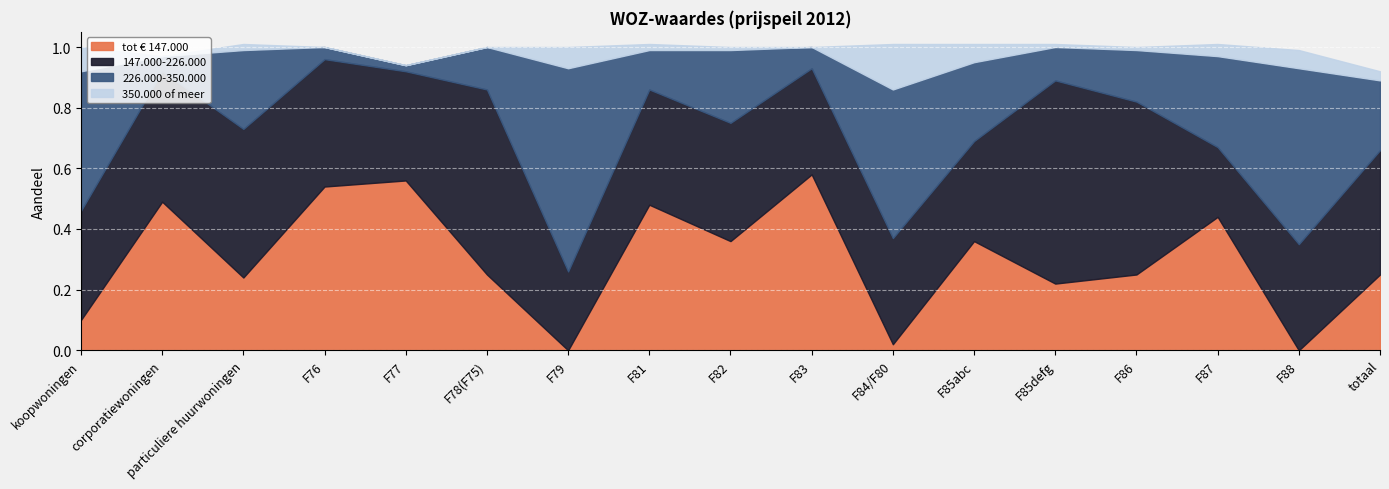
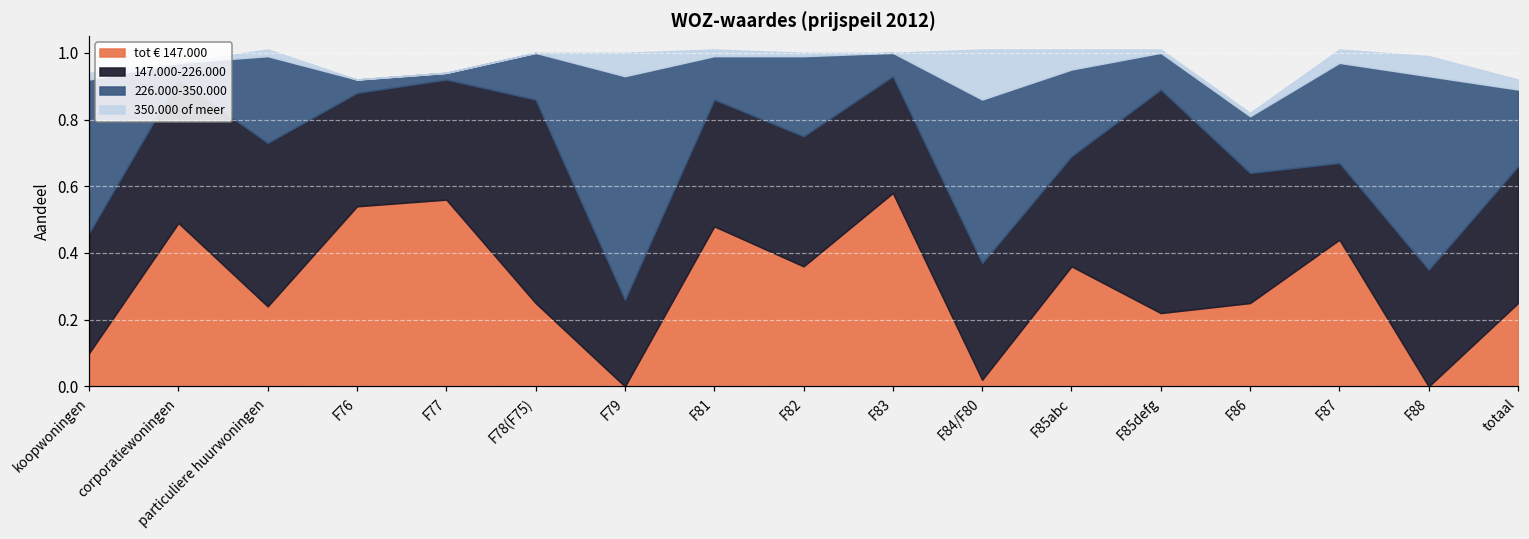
350.000 of meer, koopwoningen: 0.08 -> 0.02
147.000-226.000, F76: 0.42 -> 0.34
147.000-226.000, F86: 0.57 -> 0.39
